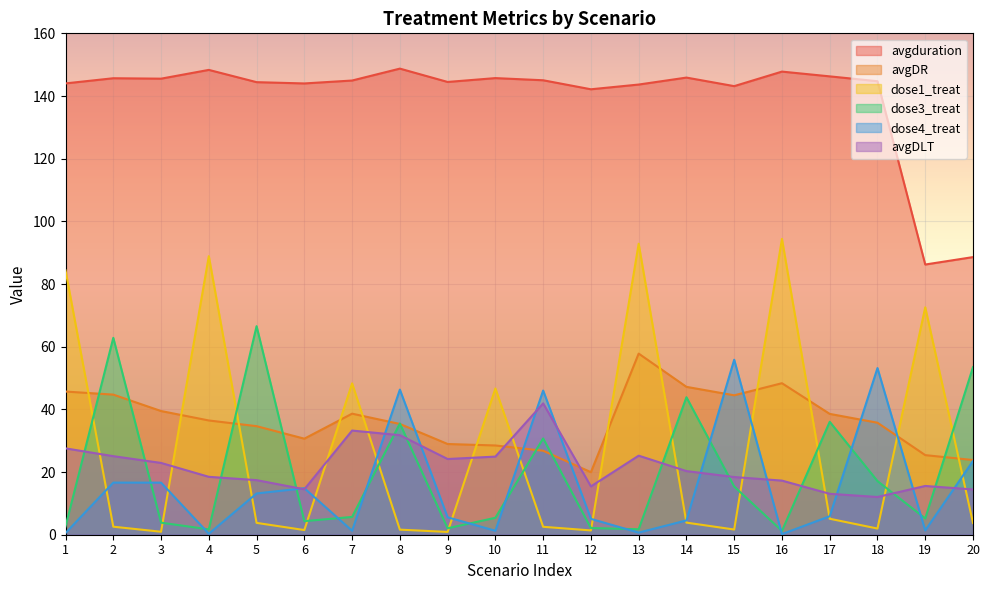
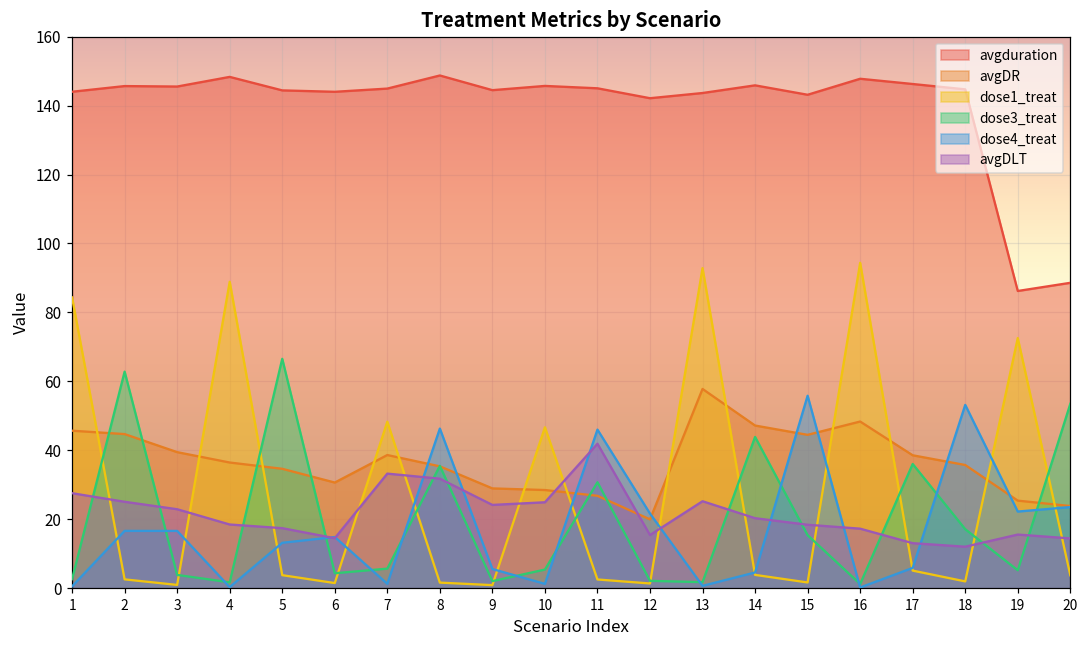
dose4_treat, 12: 5 -> 22
dose4_treat, 19: 1 -> 22
